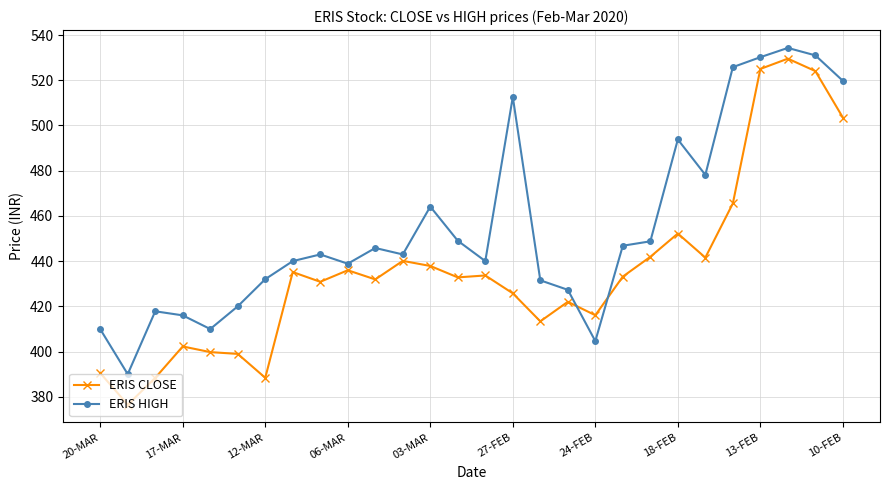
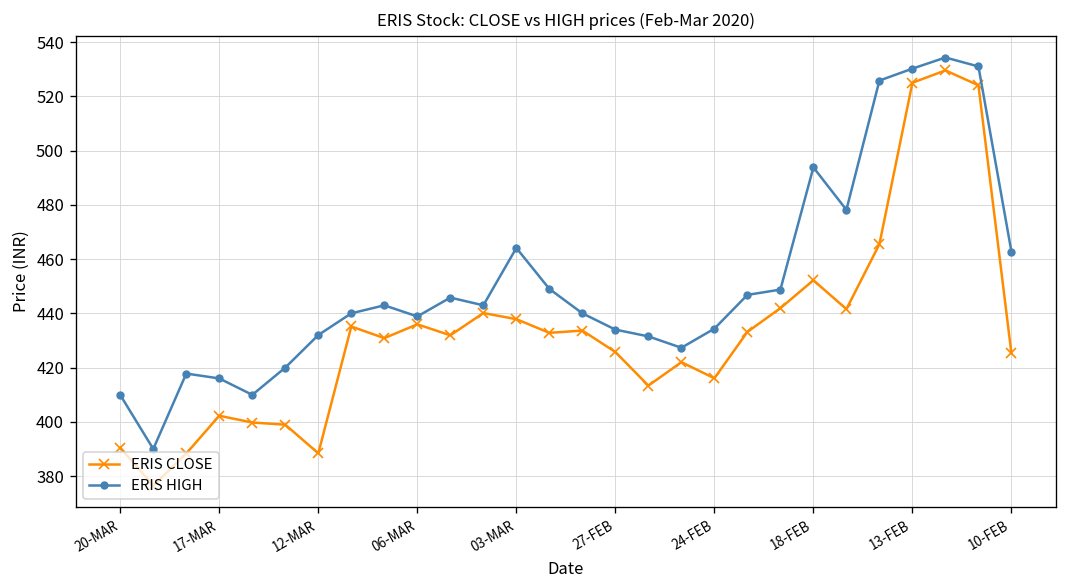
ERIS HIGH, 27-FEB: 513 -> 434
ERIS HIGH, 24-FEB: 405 -> 434
ERIS CLOSE, 10-FEB: 504 -> 425
ERIS HIGH, 10-FEB: 520 -> 463
